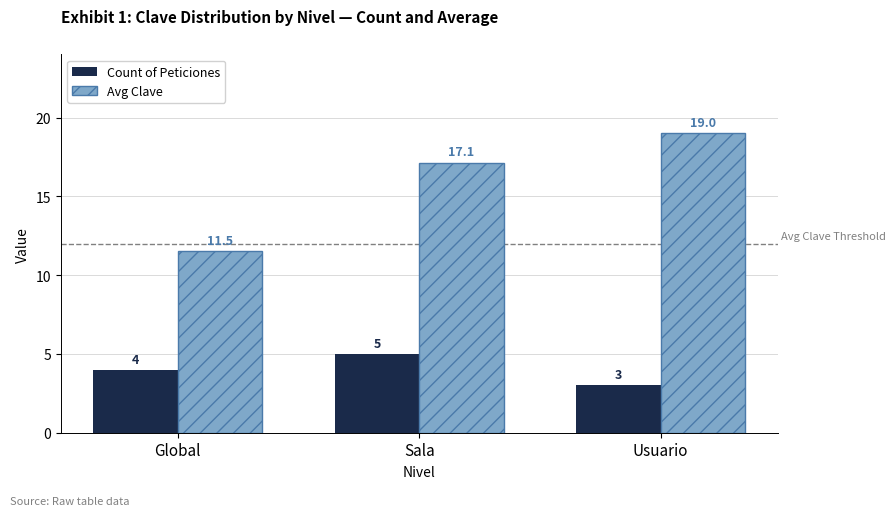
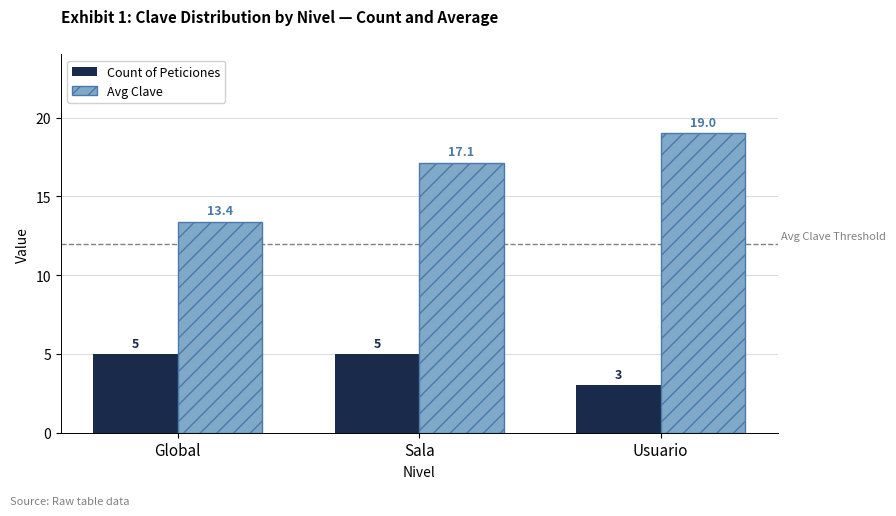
Count of Peticiones, Global: 4 -> 5
Avg Clave, Global: 11.5 -> 13.4
